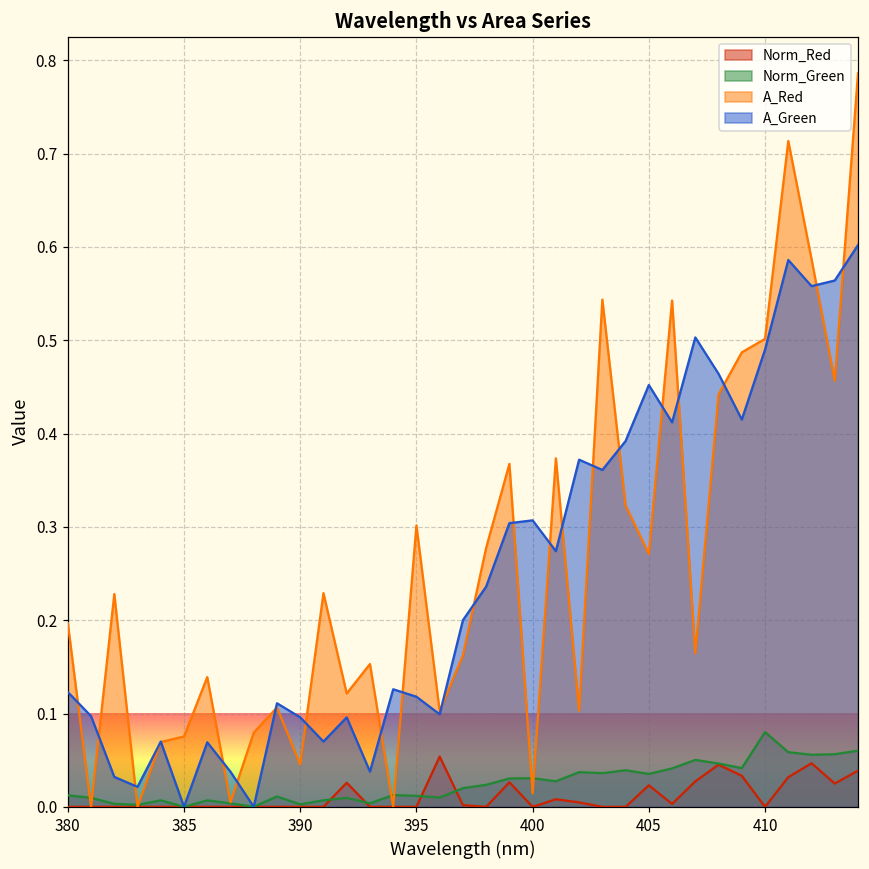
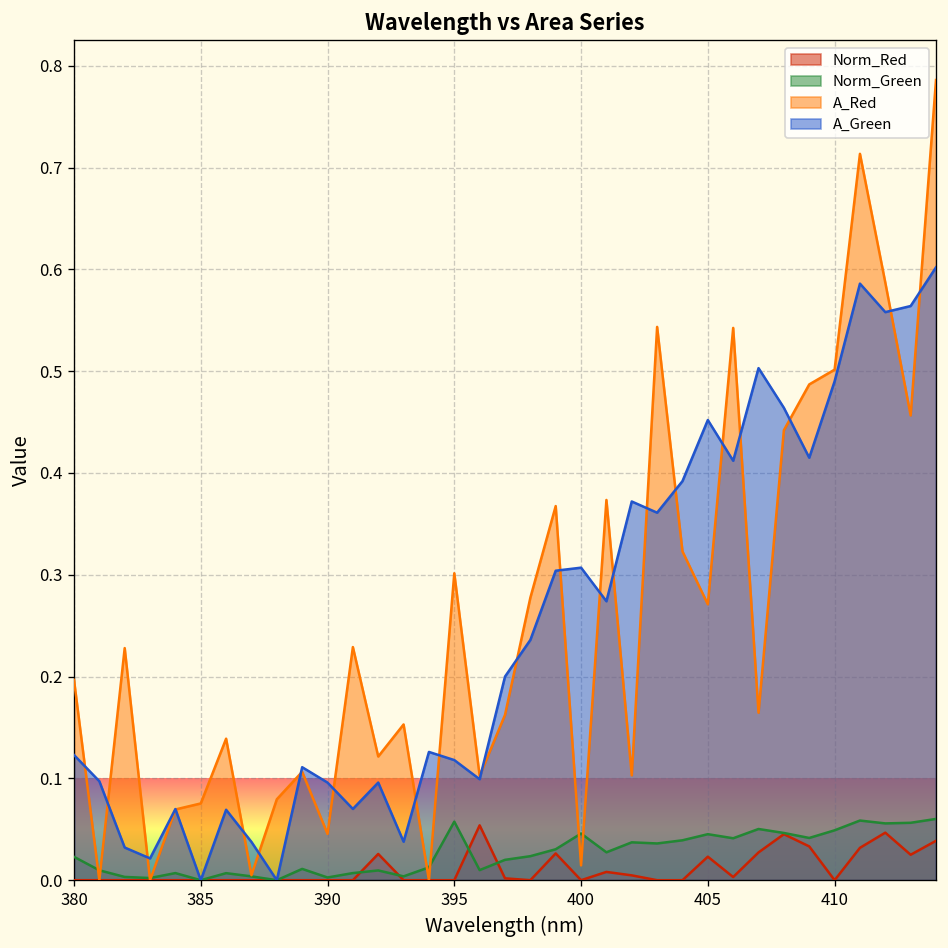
Norm_Green, 380: 0.01 -> 0.02
Norm_Green, 395: 0.01 -> 0.06
Norm_Green, 400: 0.03 -> 0.05
Norm_Green, 405: 0.04 -> 0.05
Norm_Green, 410: 0.08 -> 0.05
